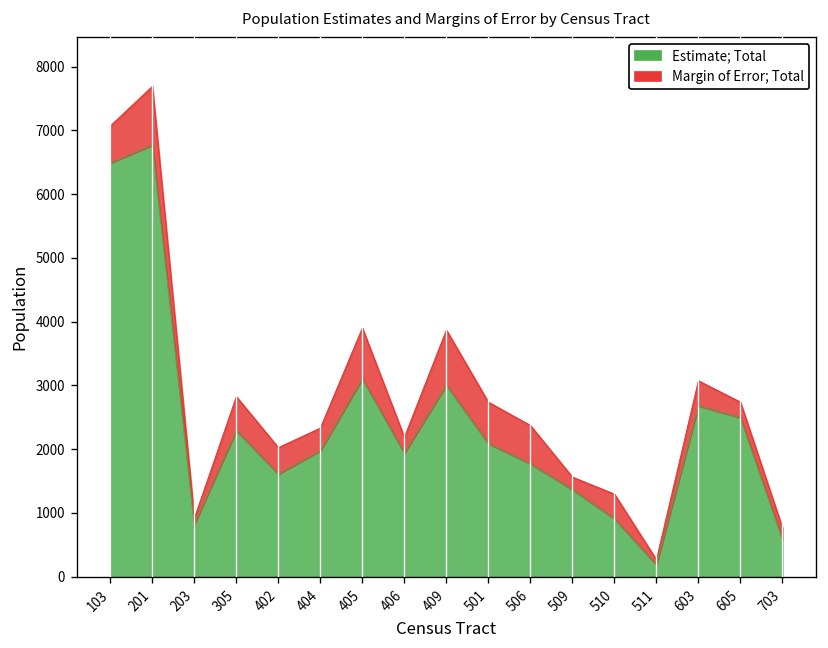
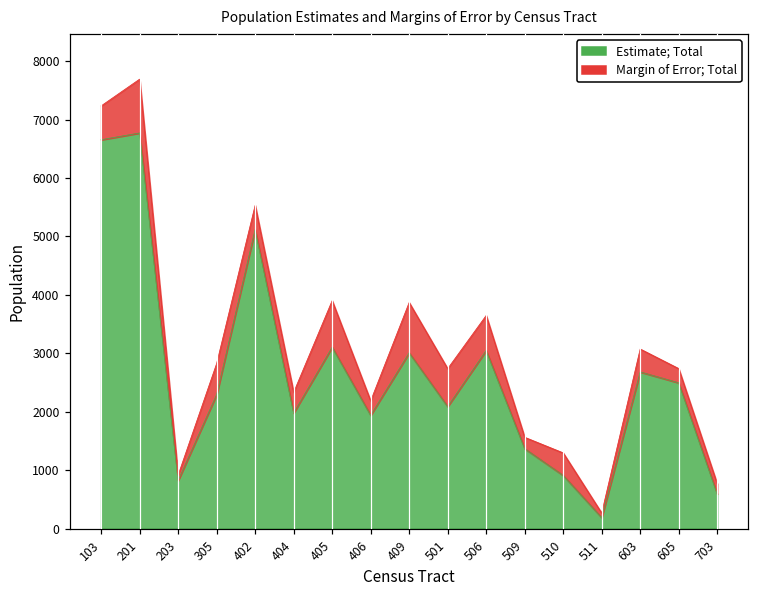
Estimate; Total, 103: 6500 -> 6700
Estimate; Total, 402: 1600 -> 5100
Estimate; Total, 506: 1800 -> 3000
